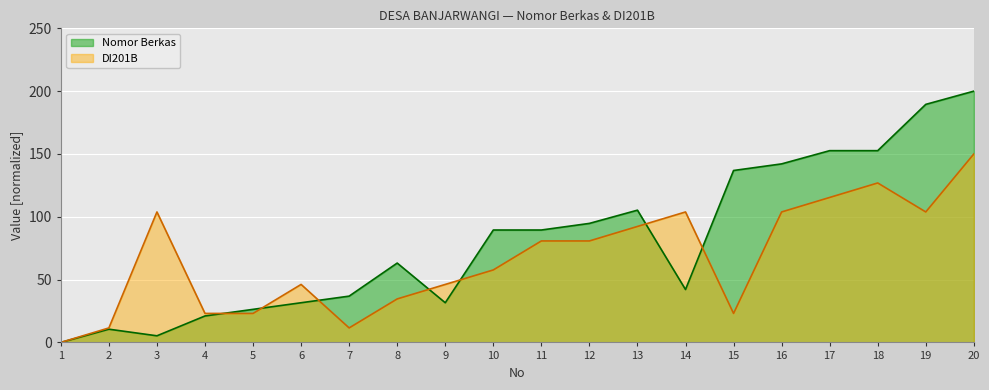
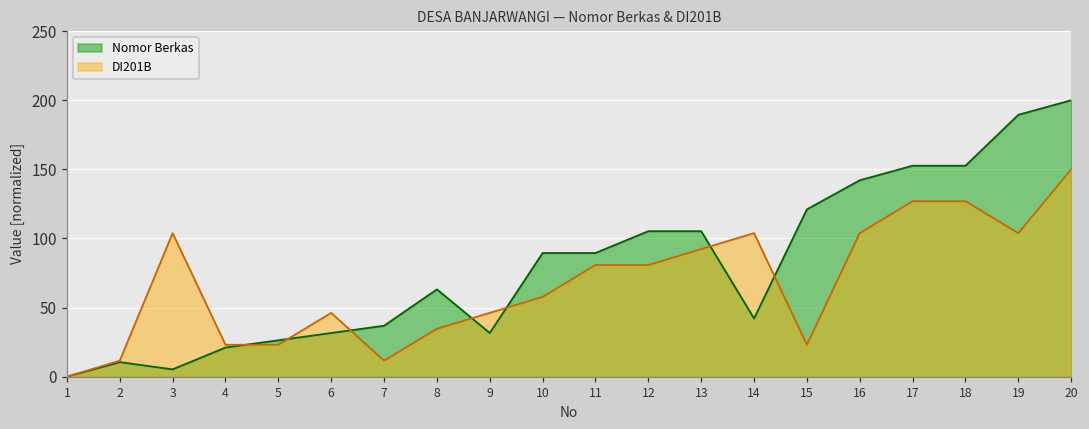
Nomor Berkas, 12: 95 -> 105
Nomor Berkas, 15: 137 -> 121
DI201B, 17: 115 -> 127
